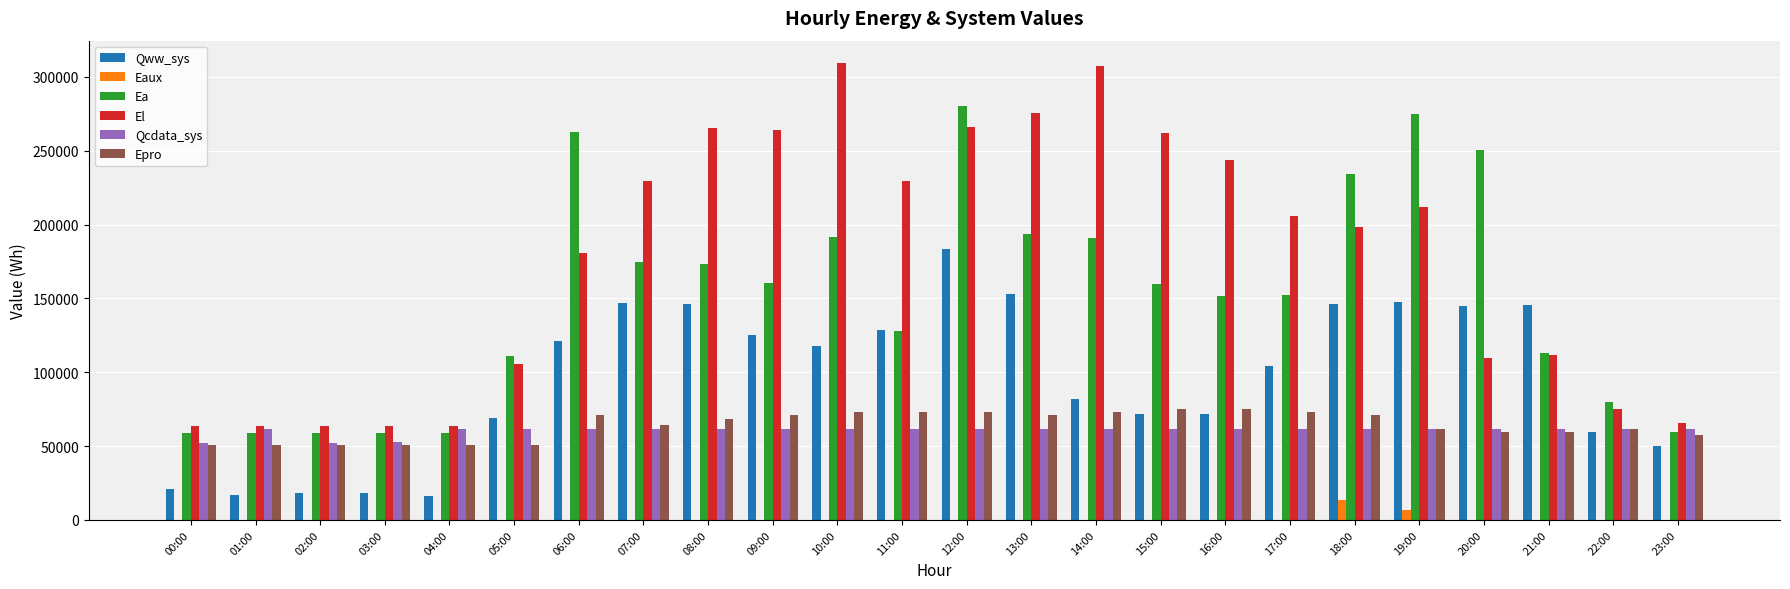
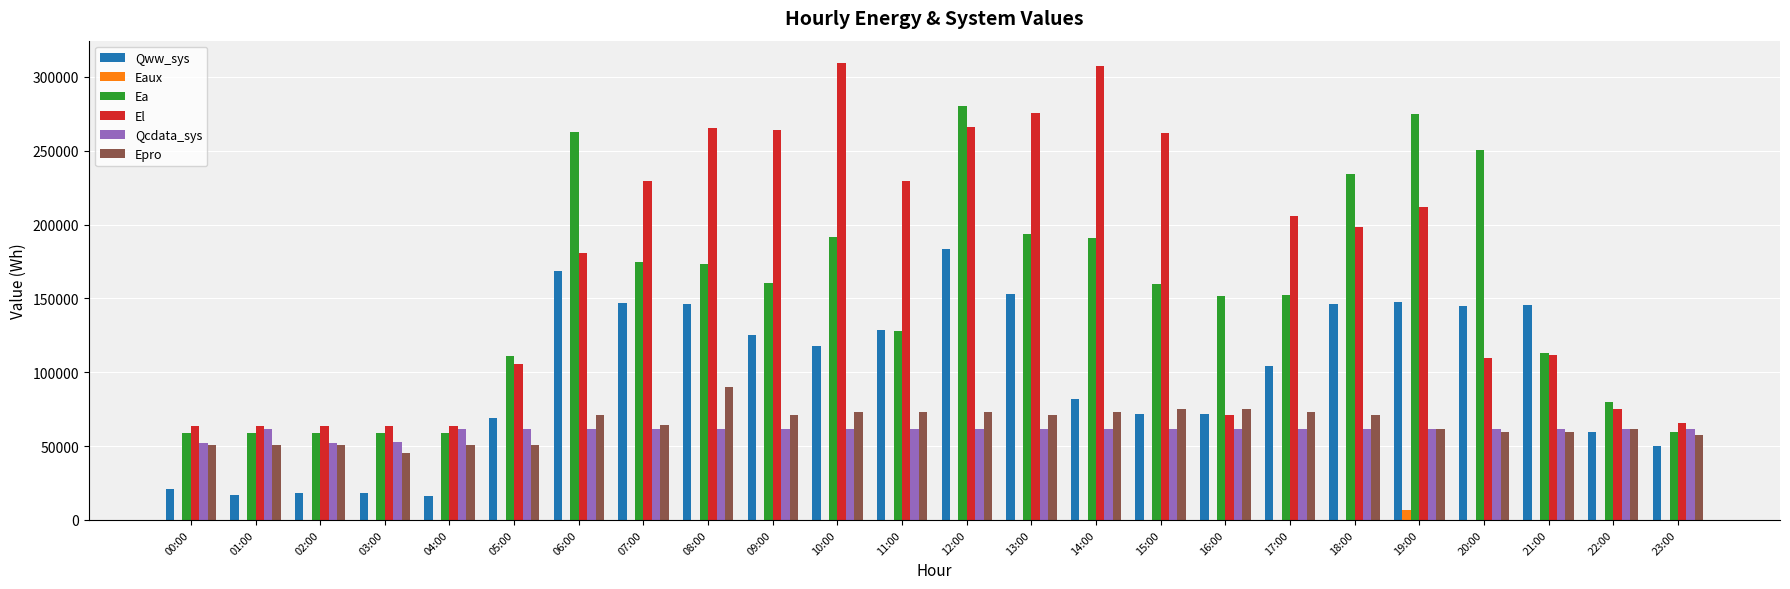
Epro, 03:00: 51000 -> 45000
Qww_sys, 06:00: 121000 -> 168000
Epro, 08:00: 69000 -> 90000
El, 16:00: 243000 -> 71000
Eaux, 18:00: 14000 -> 0
